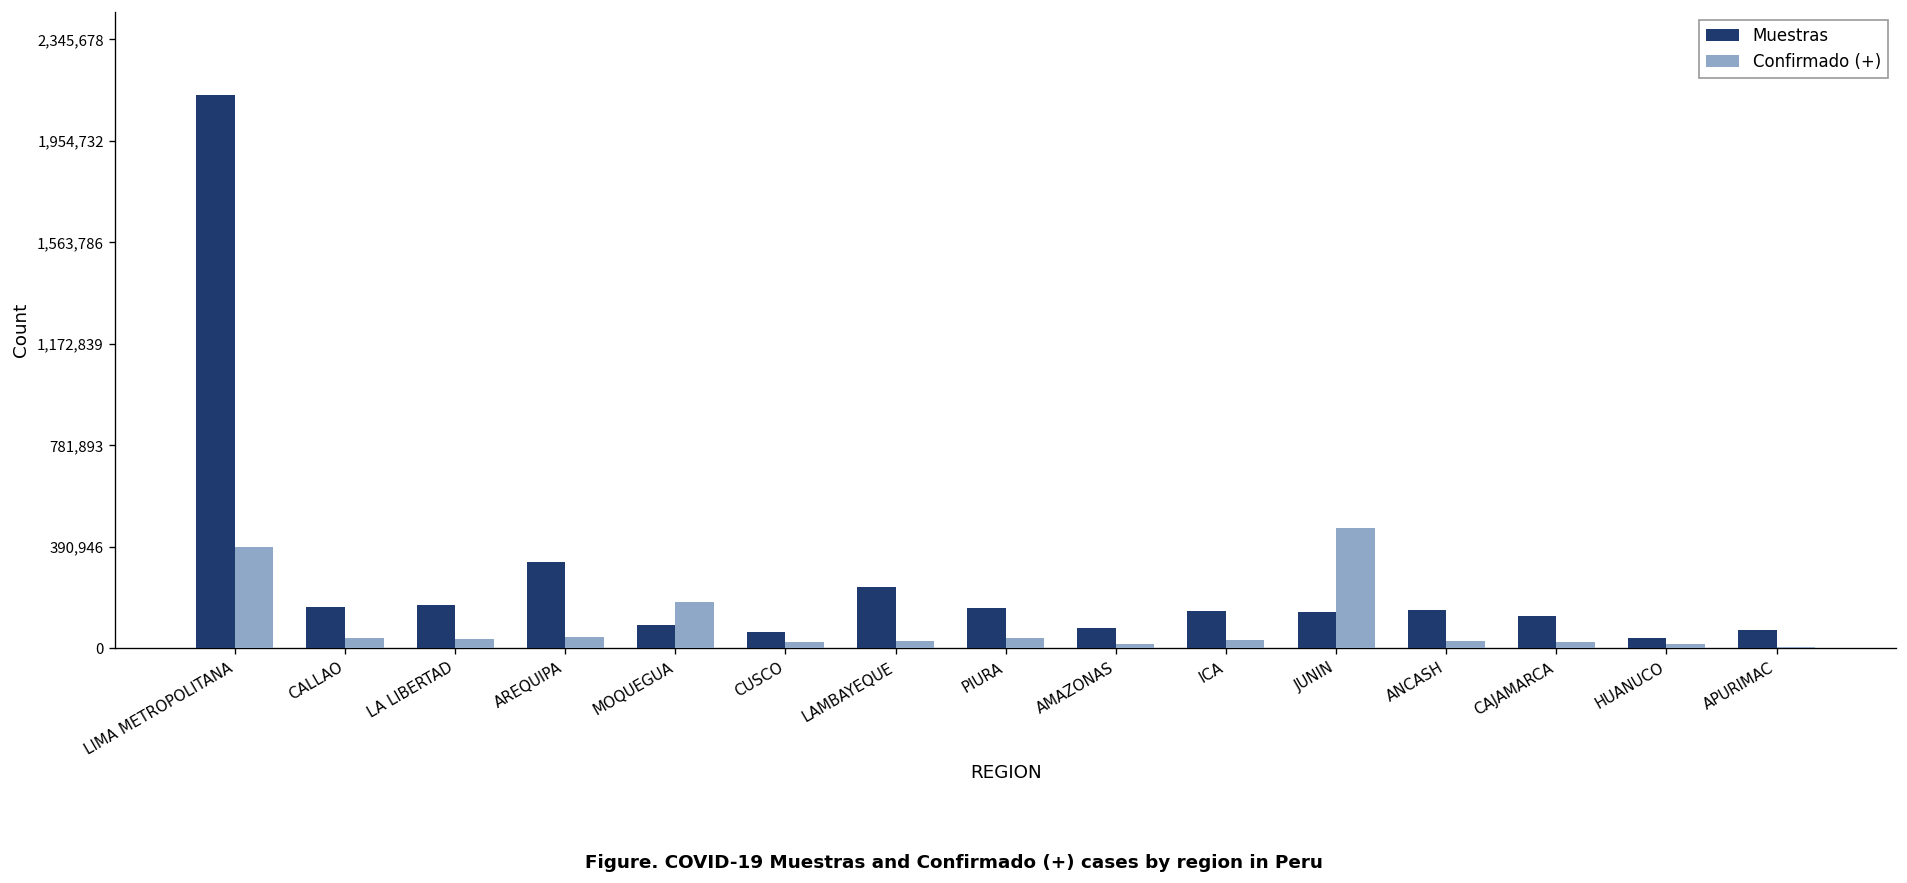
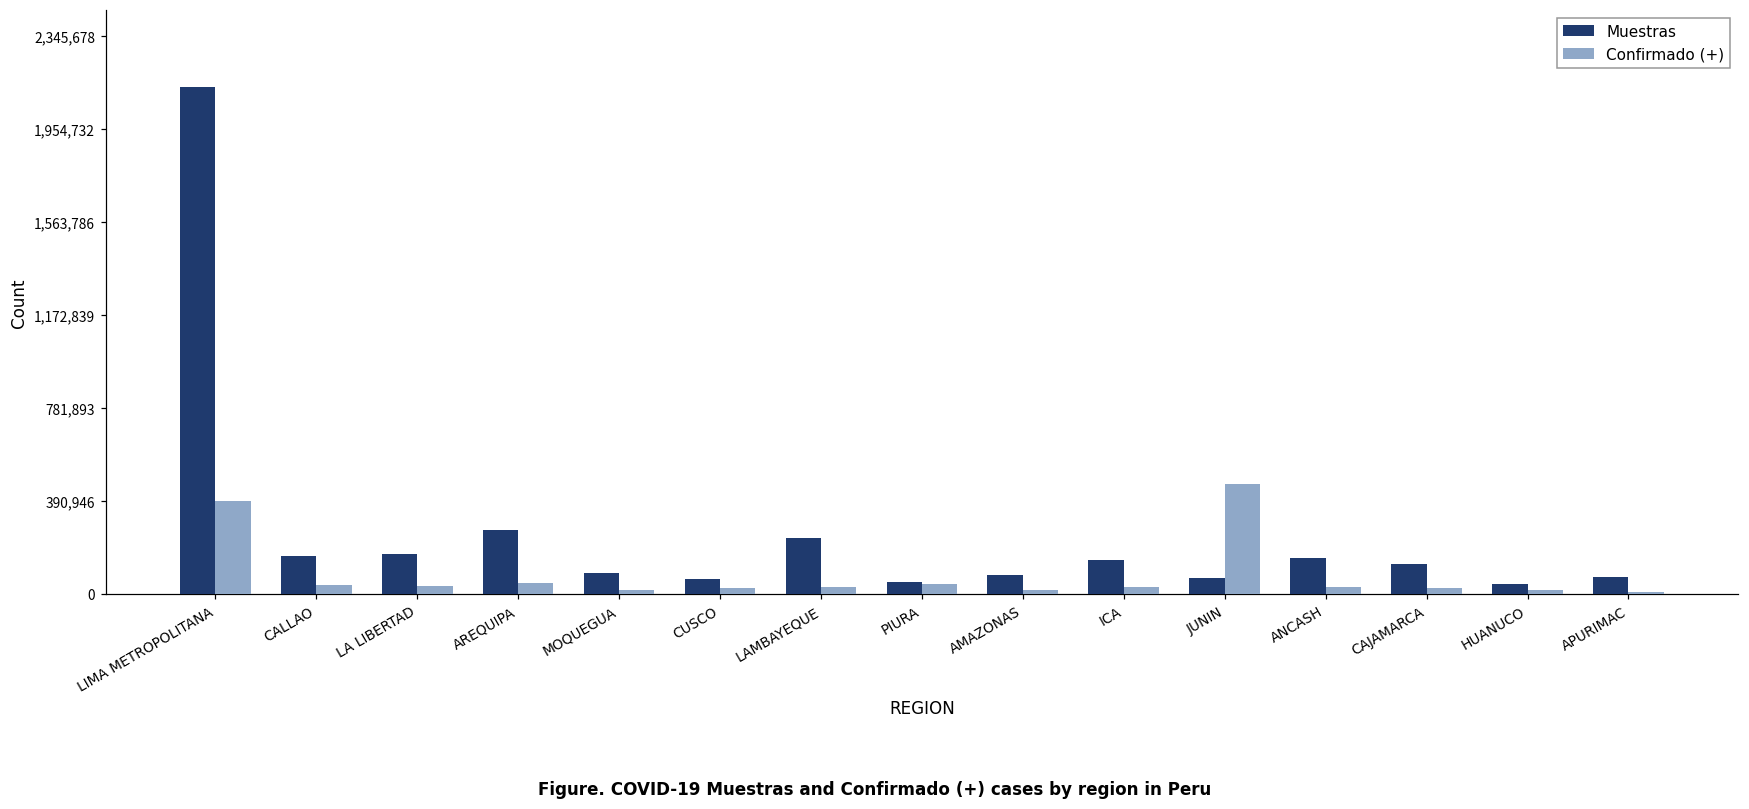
Muestras, AREQUIPA: 330,000 -> 270,000
Confirmado (+), MOQUEGUA: 180,000 -> 10,000
Muestras, PIURA: 160,000 -> 50,000
Muestras, JUNIN: 140,000 -> 70,000
